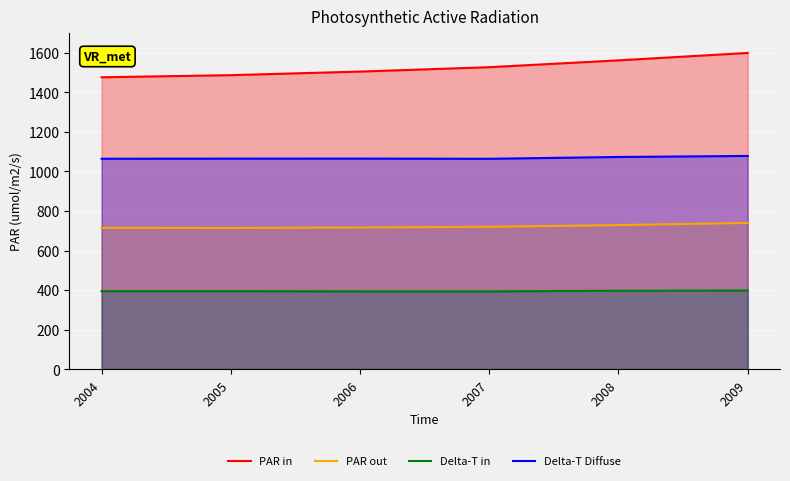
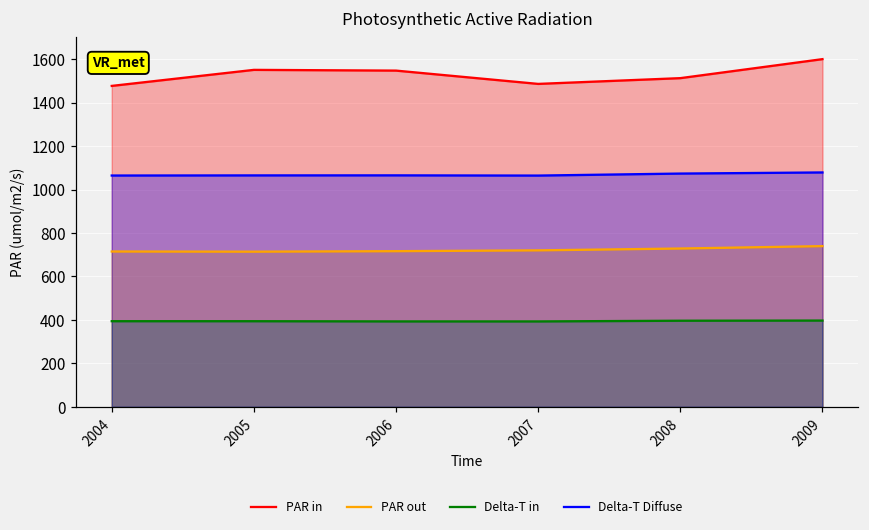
PAR in, 2005: 1490 -> 1550
PAR in, 2006: 1510 -> 1550
PAR in, 2007: 1530 -> 1490
PAR in, 2008: 1560 -> 1510
